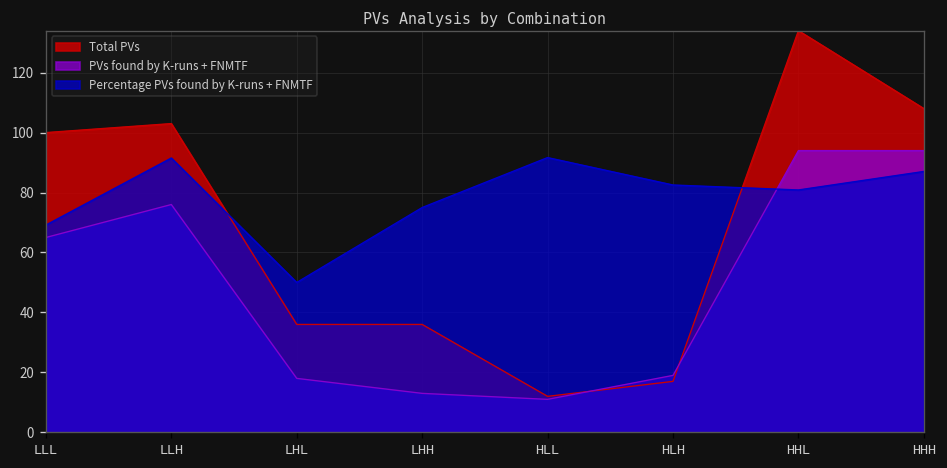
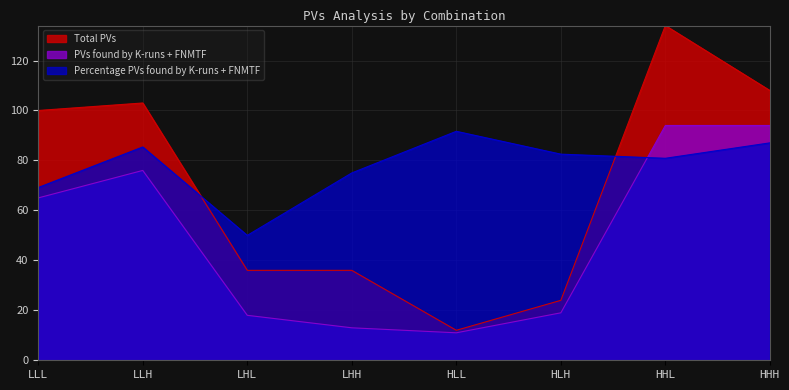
Percentage PVs found by K-runs + FNMTF, LLH: 92 -> 85
Total PVs, HLH: 17 -> 24
